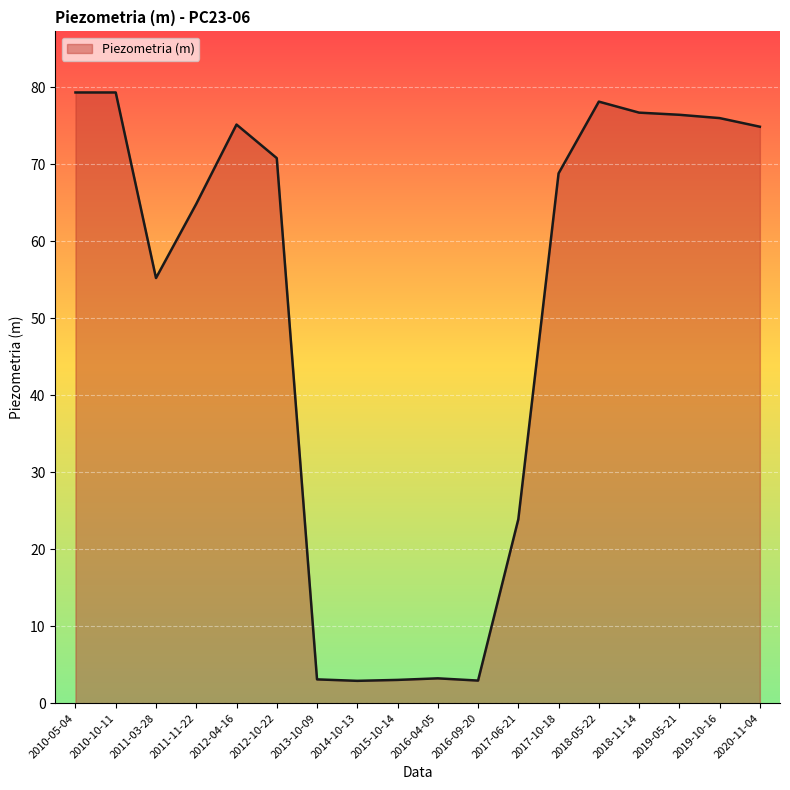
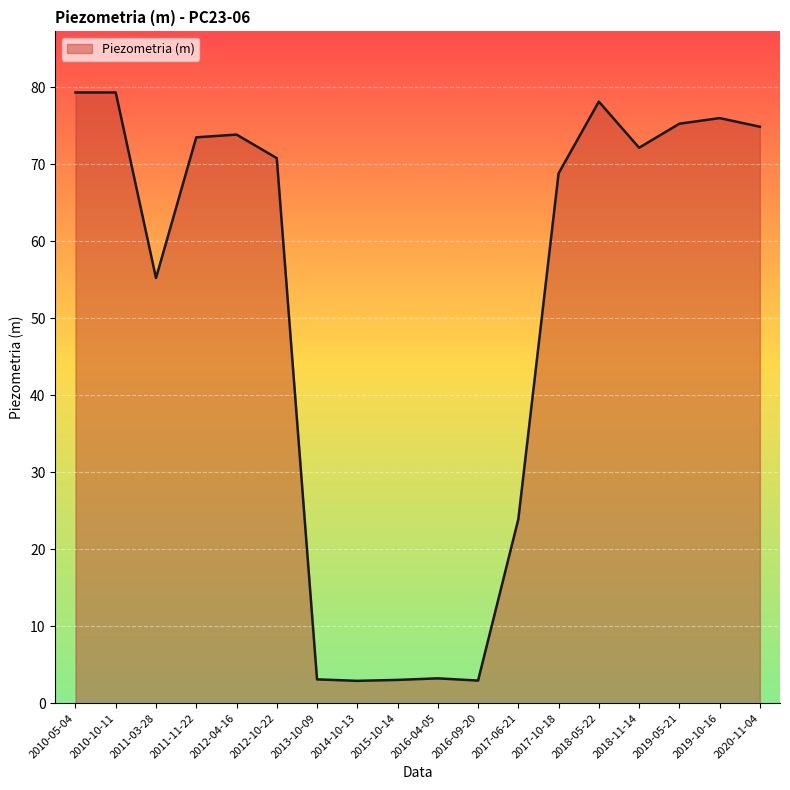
2011-11-22: 65 -> 74
2012-04-16: 75 -> 74
2018-11-14: 77 -> 72
2019-05-21: 76 -> 75
